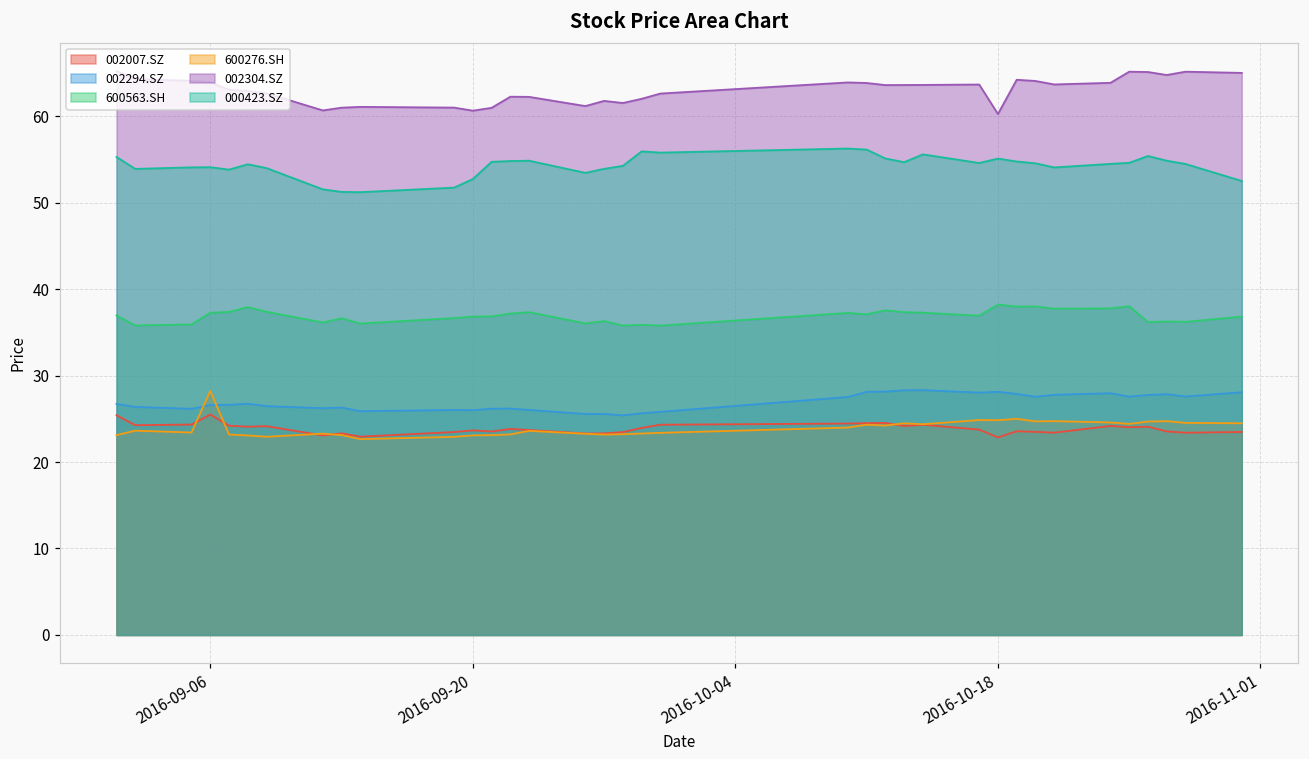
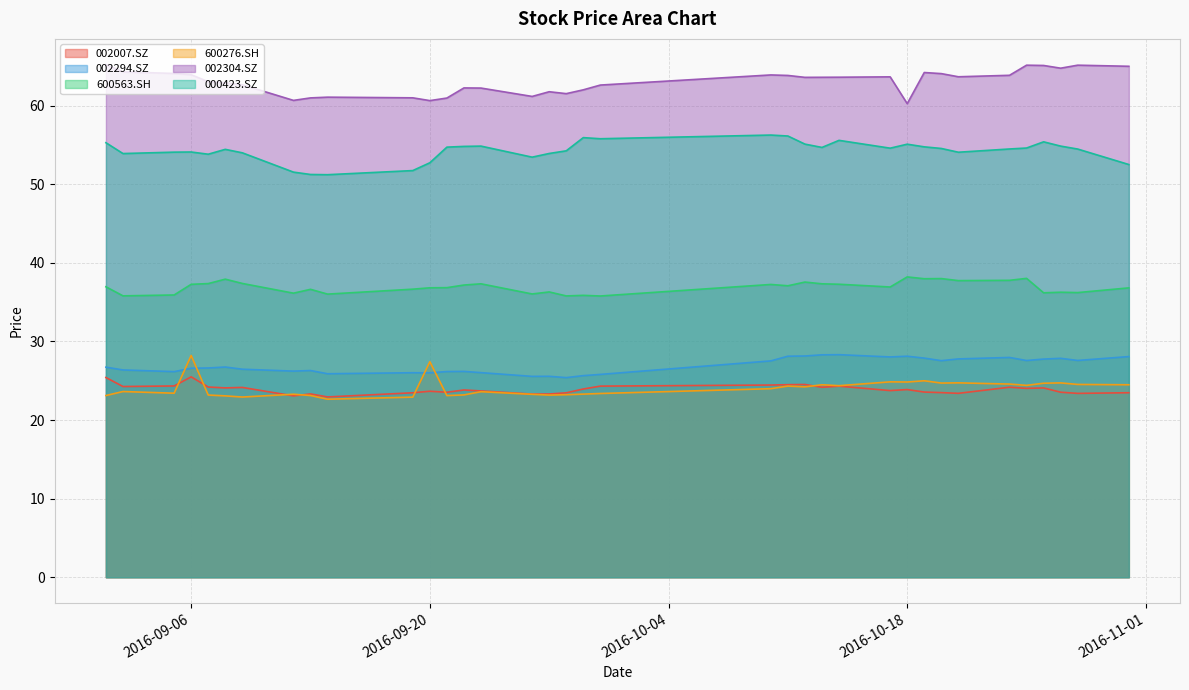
600276.SH, 2016-09-20: 23 -> 27
002007.SZ, 2016-10-18: 23 -> 24
